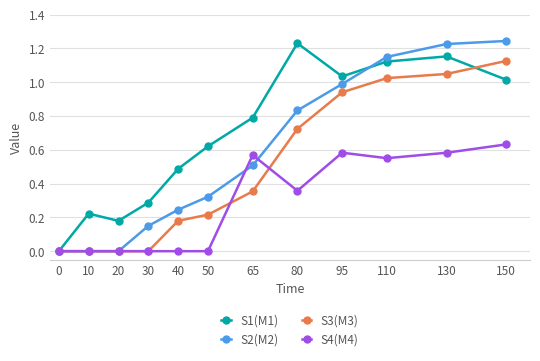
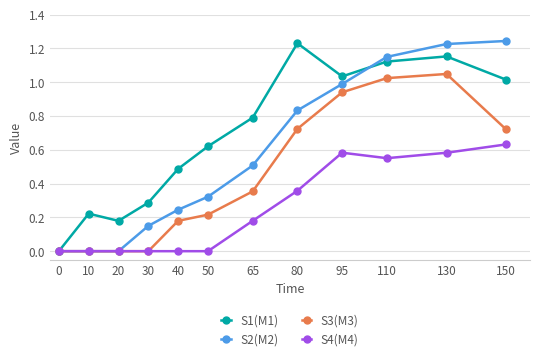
S4(M4), 65: 0.57 -> 0.18
S3(M3), 150: 1.13 -> 0.72
